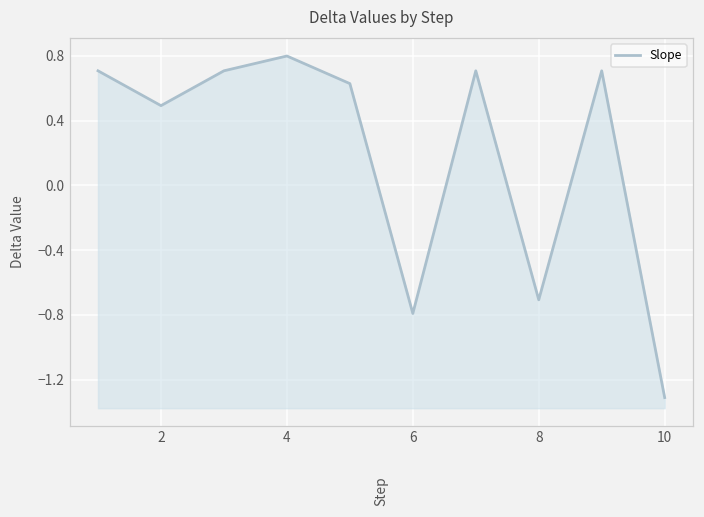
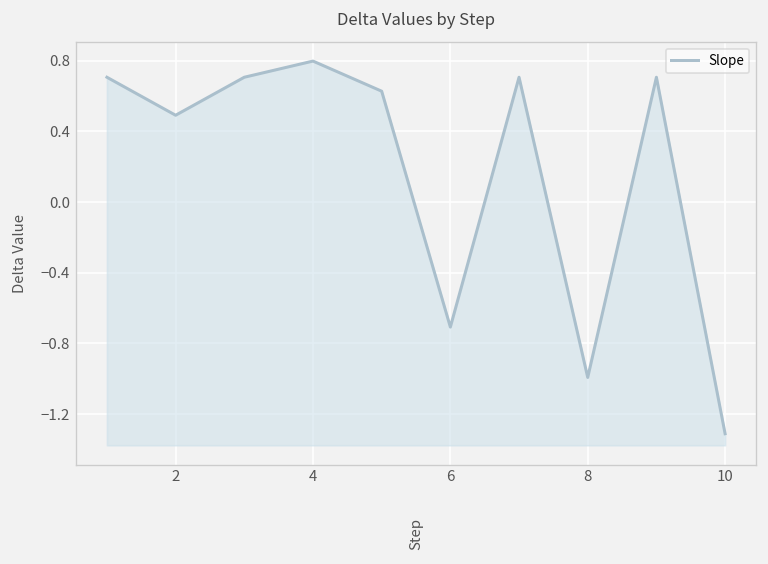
6: -0.79 -> -0.71
8: -0.71 -> -0.99
